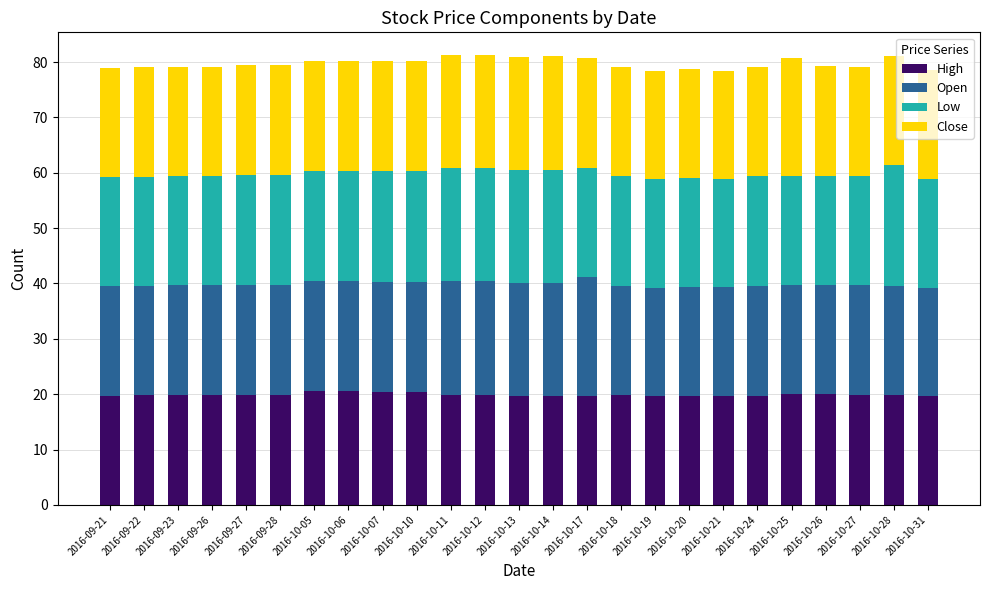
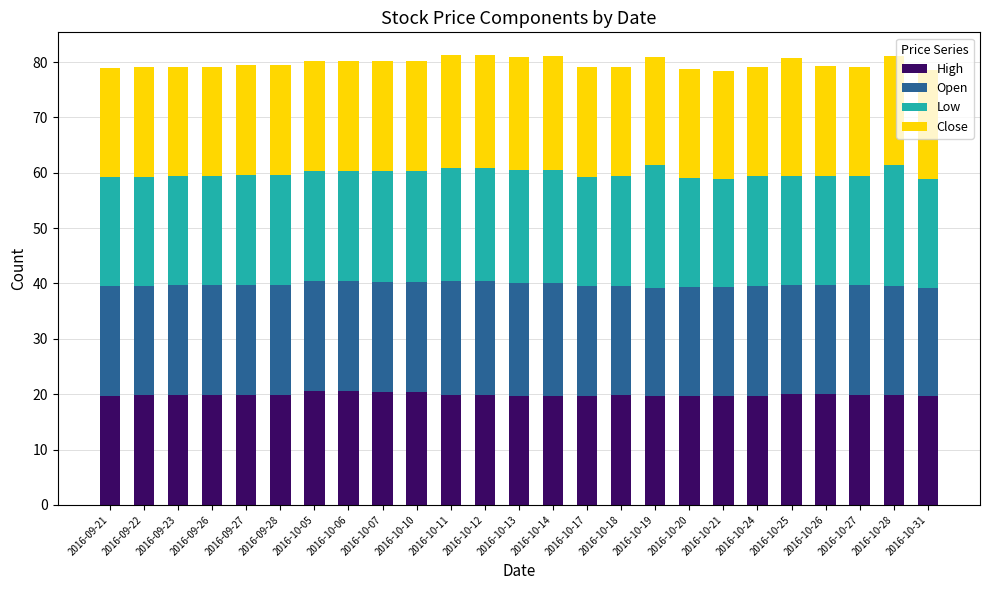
Open, 2016-10-17: 22 -> 20
Low, 2016-10-19: 20 -> 22
